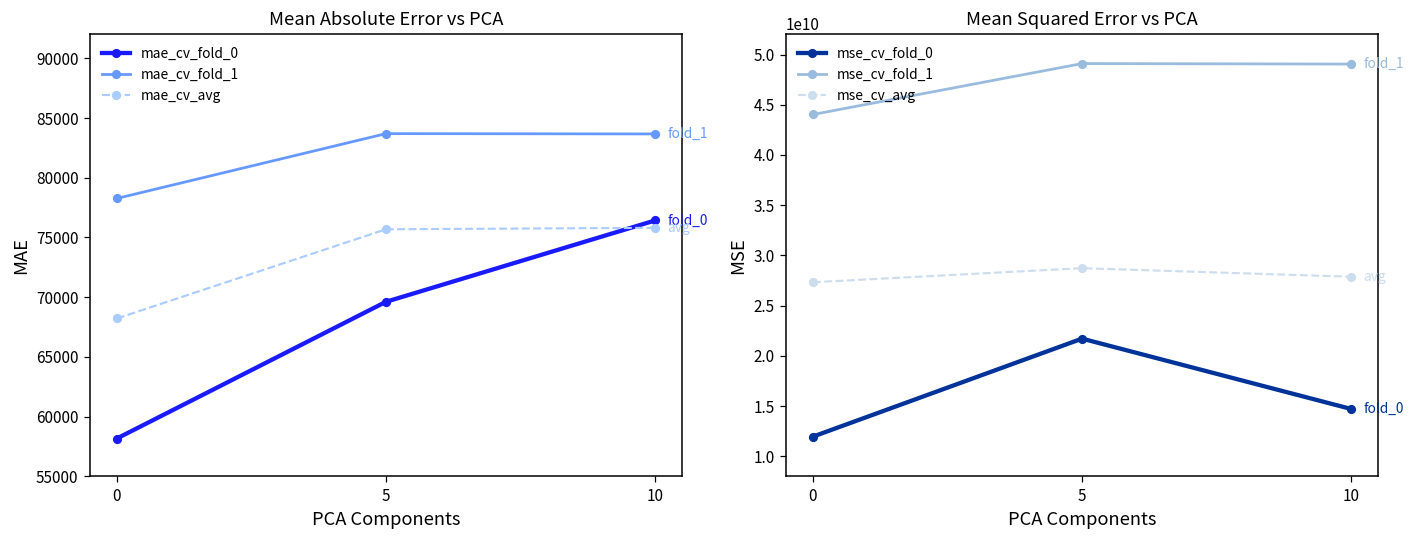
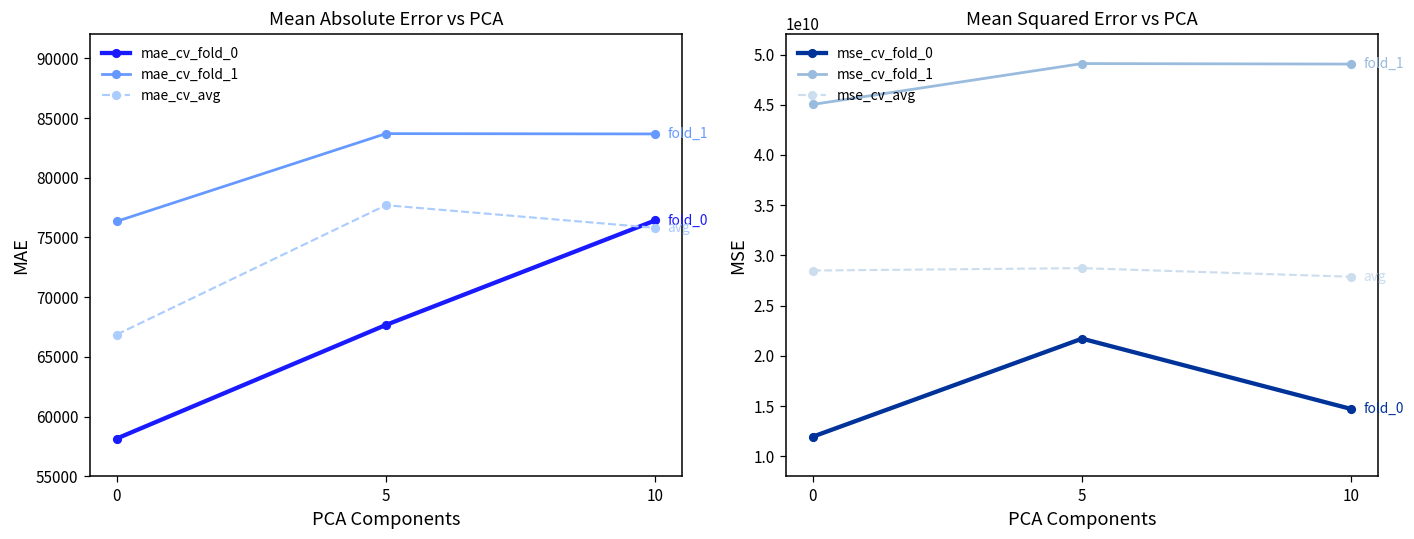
Mean Absolute Error vs PCA, mae_cv_fold_1, 0: 78300 -> 76400
Mean Absolute Error vs PCA, mae_cv_avg, 0: 68200 -> 66900
Mean Absolute Error vs PCA, mae_cv_fold_0, 5: 69600 -> 67700
Mean Absolute Error vs PCA, mae_cv_avg, 5: 75700 -> 77700
Mean Squared Error vs PCA, mse_cv_fold_1, 0: 44000000000 -> 45000000000
Mean Squared Error vs PCA, mse_cv_avg, 0: 27000000000 -> 28000000000
